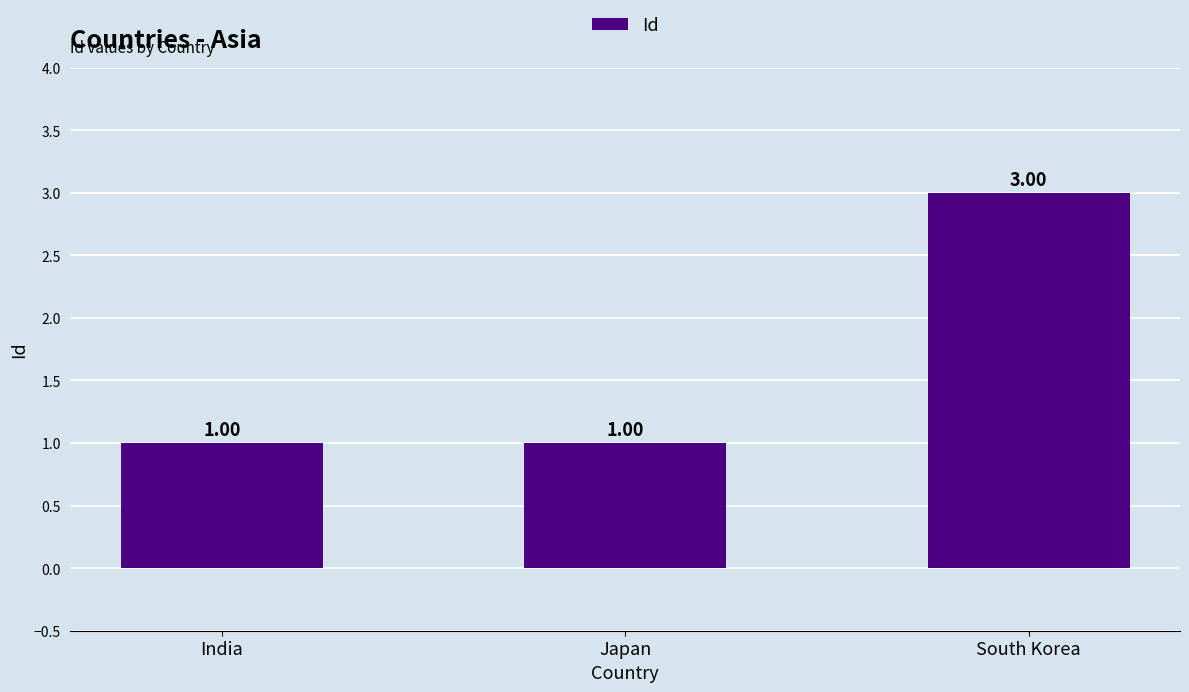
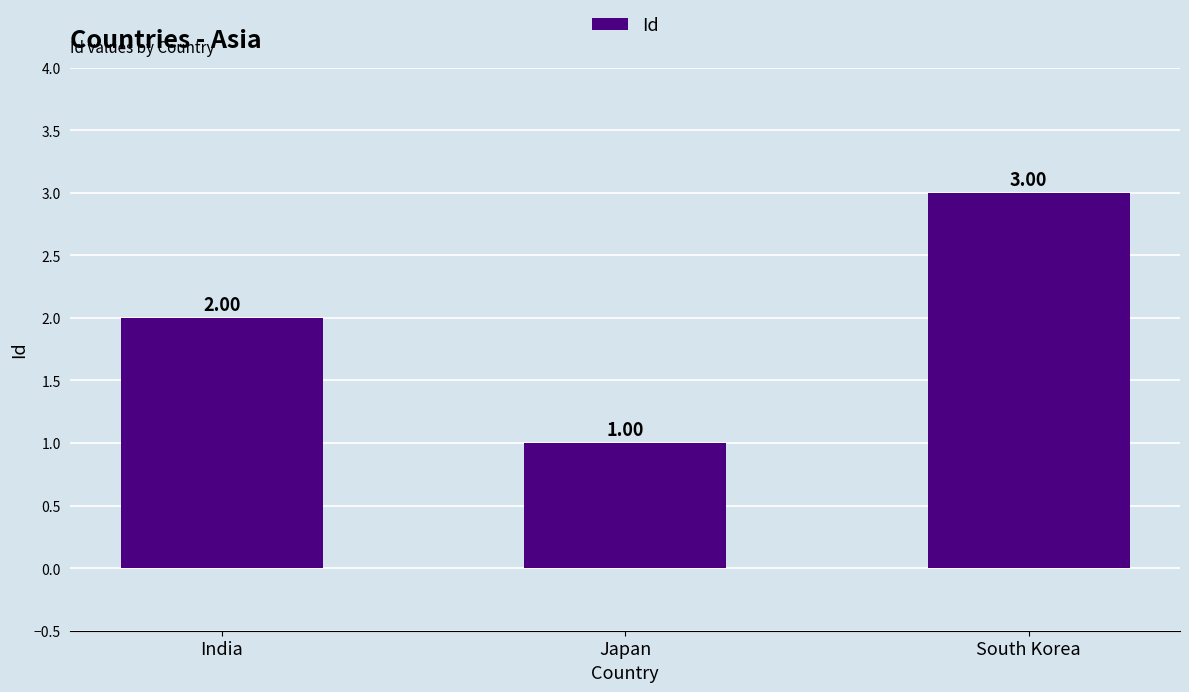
India: 1.00 -> 2.00
